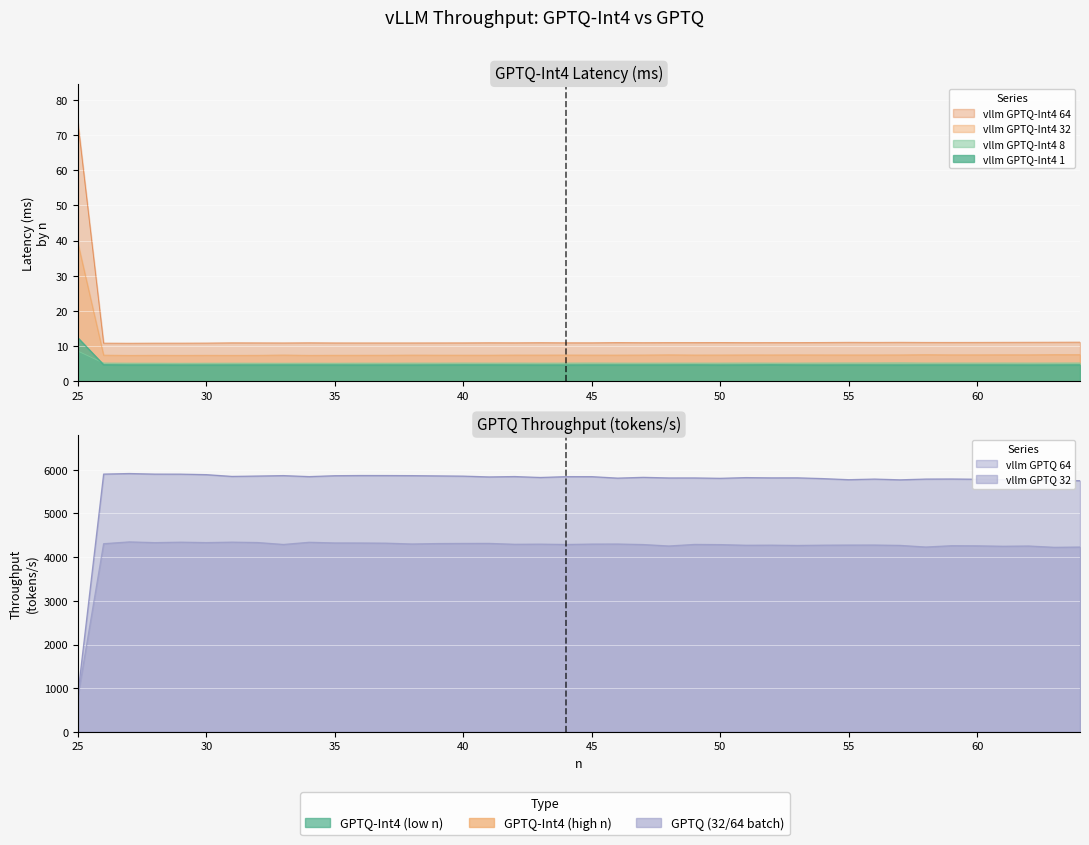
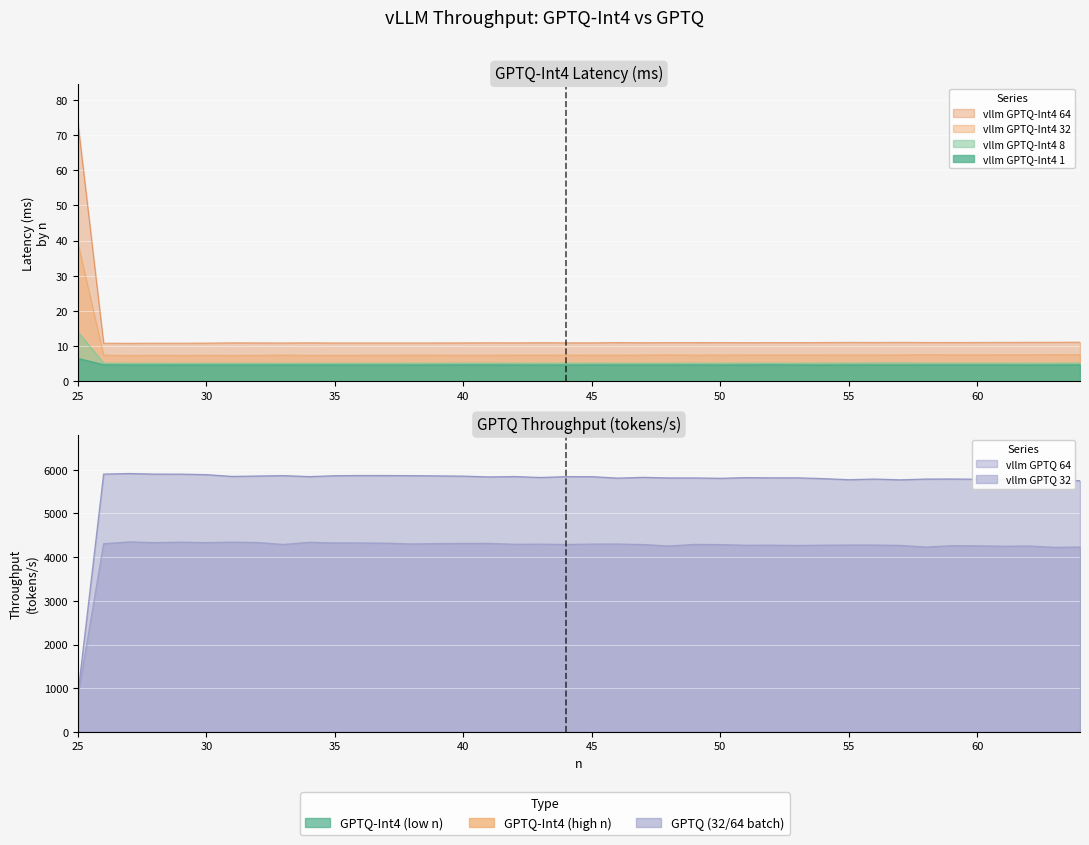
GPTQ-Int4 Latency (ms), vllm GPTQ-Int4 8, 25: 9 -> 14
GPTQ-Int4 Latency (ms), vllm GPTQ-Int4 1, 25: 12 -> 6
